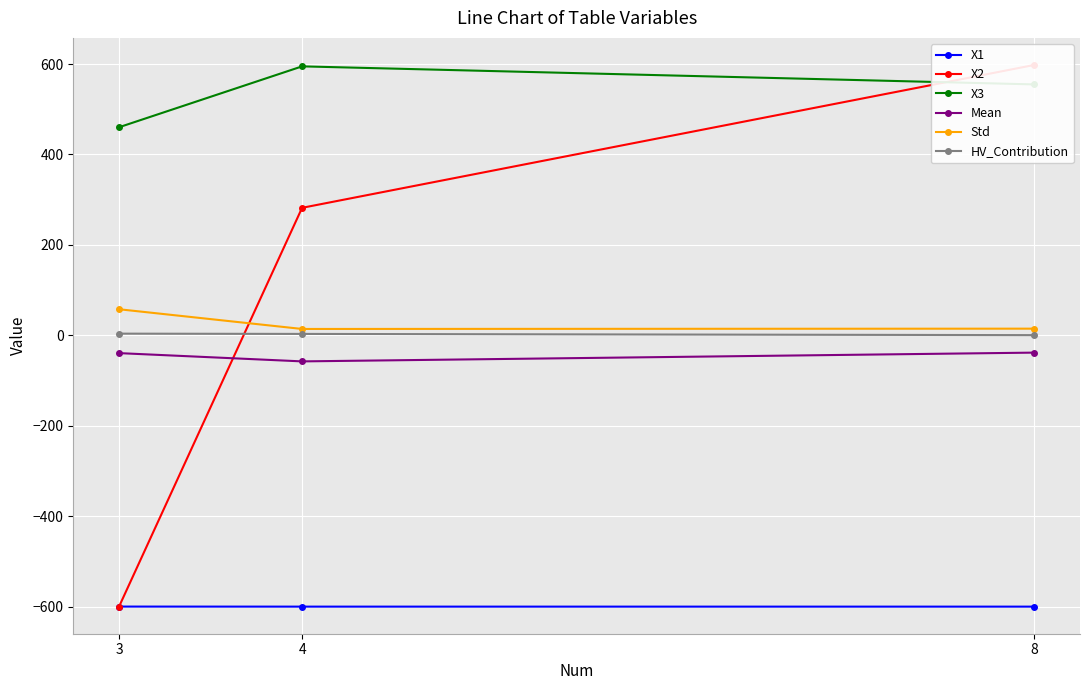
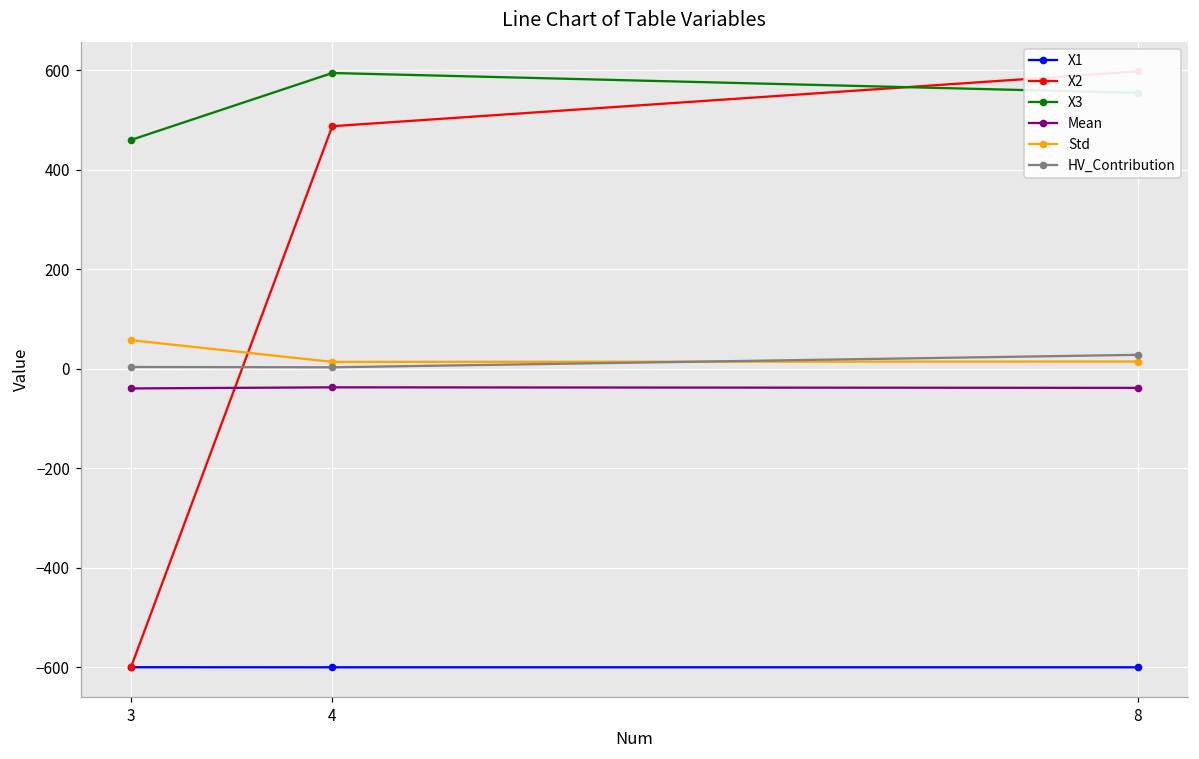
X2, 4: 280 -> 490
Mean, 4: -60 -> -40
HV_Contribution, 8: 0 -> 30
